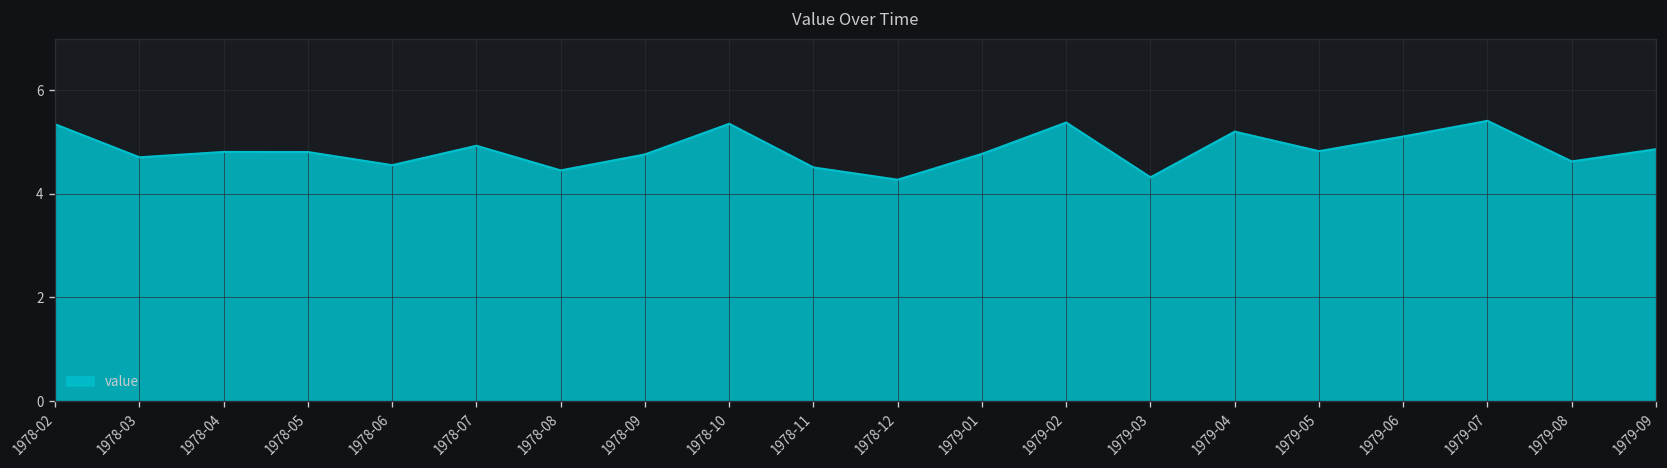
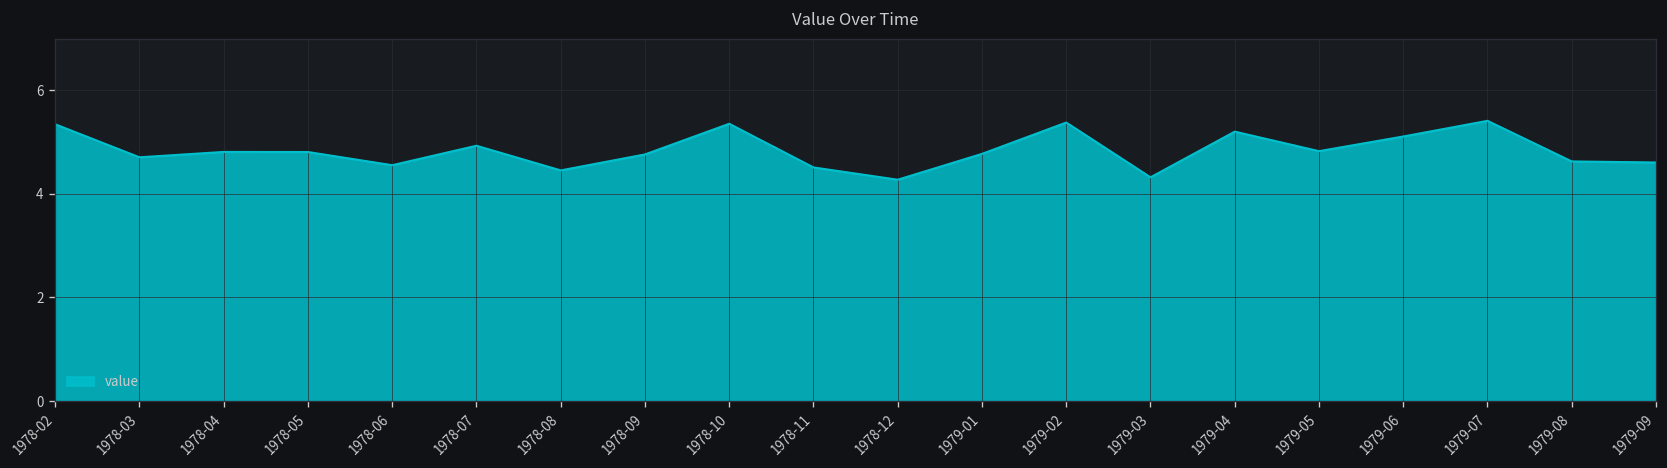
1979-09: 4.9 -> 4.6
